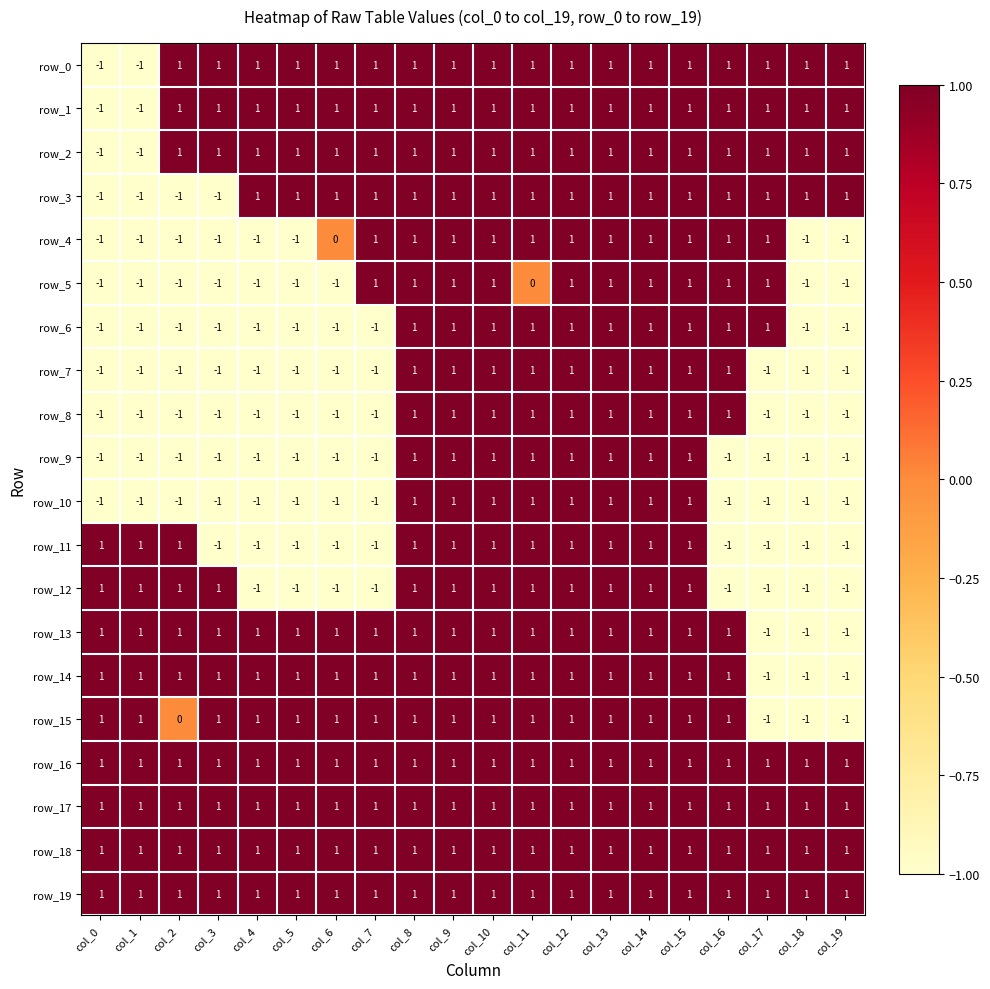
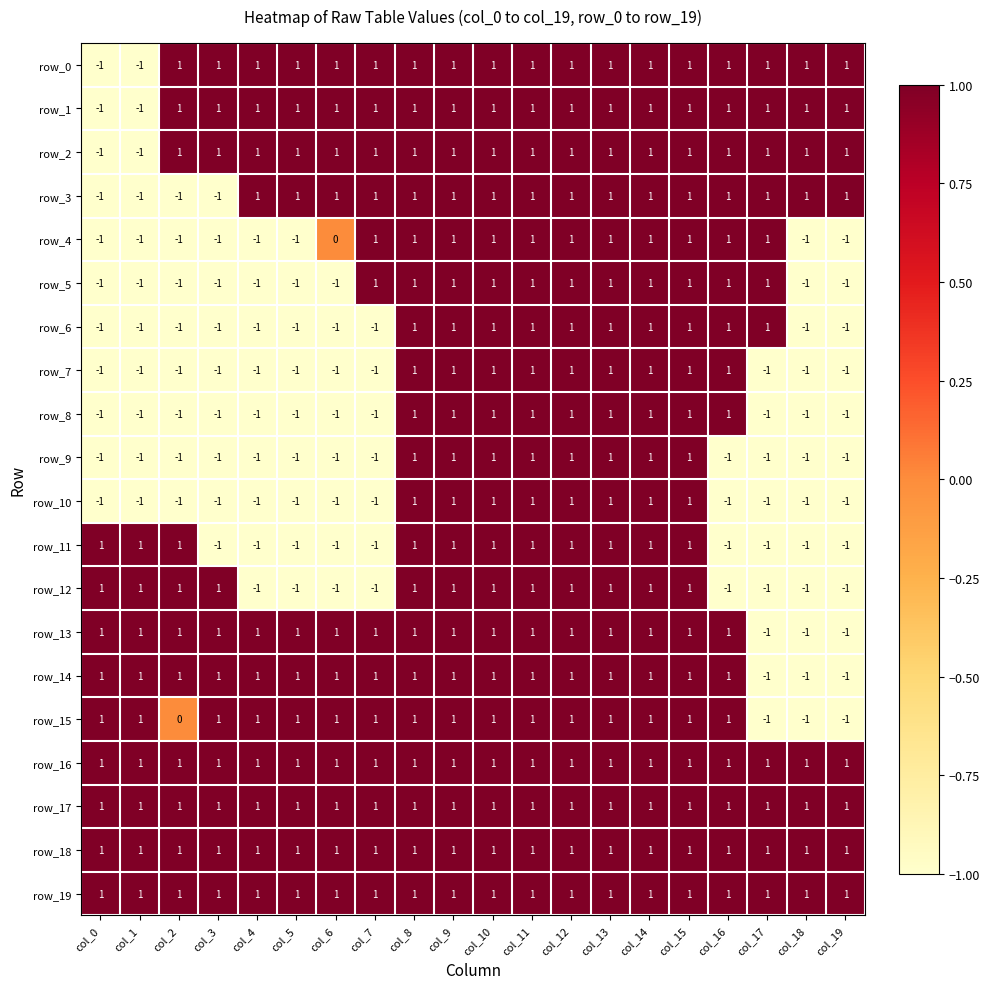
row_5, col_11: 0 -> 1
